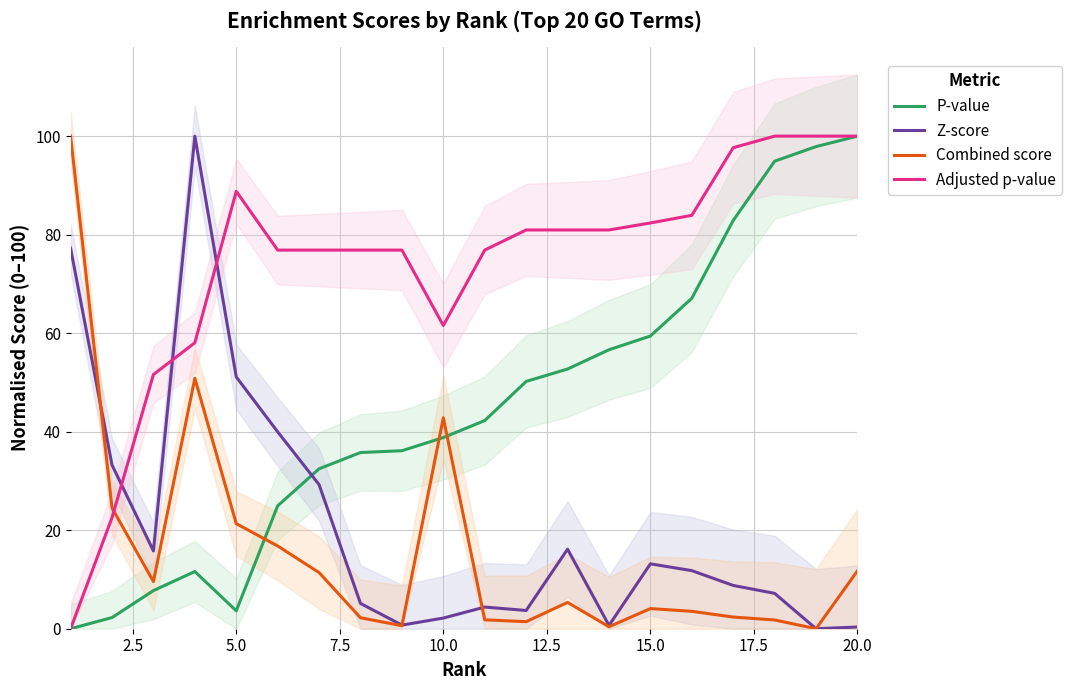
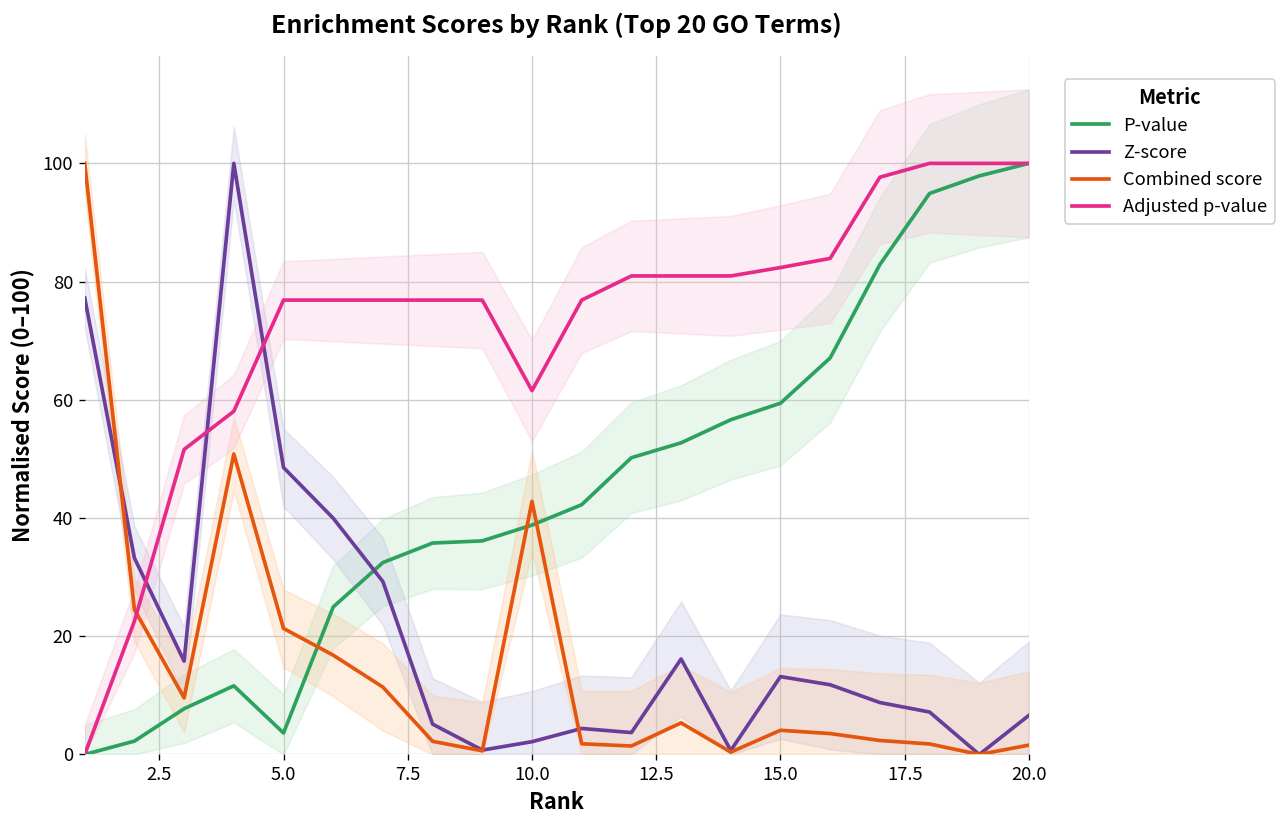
Z-score, 5.0: 51 -> 49
Adjusted p-value, 5.0: 89 -> 77
Z-score, 20.0: 0 -> 7
Combined score, 20.0: 12 -> 2
